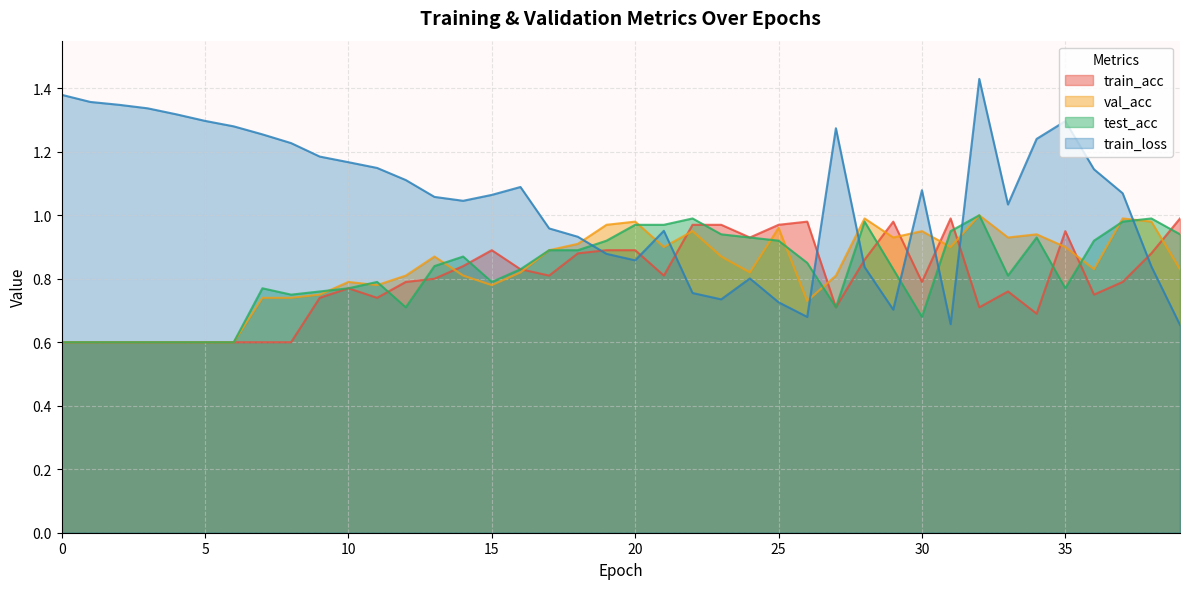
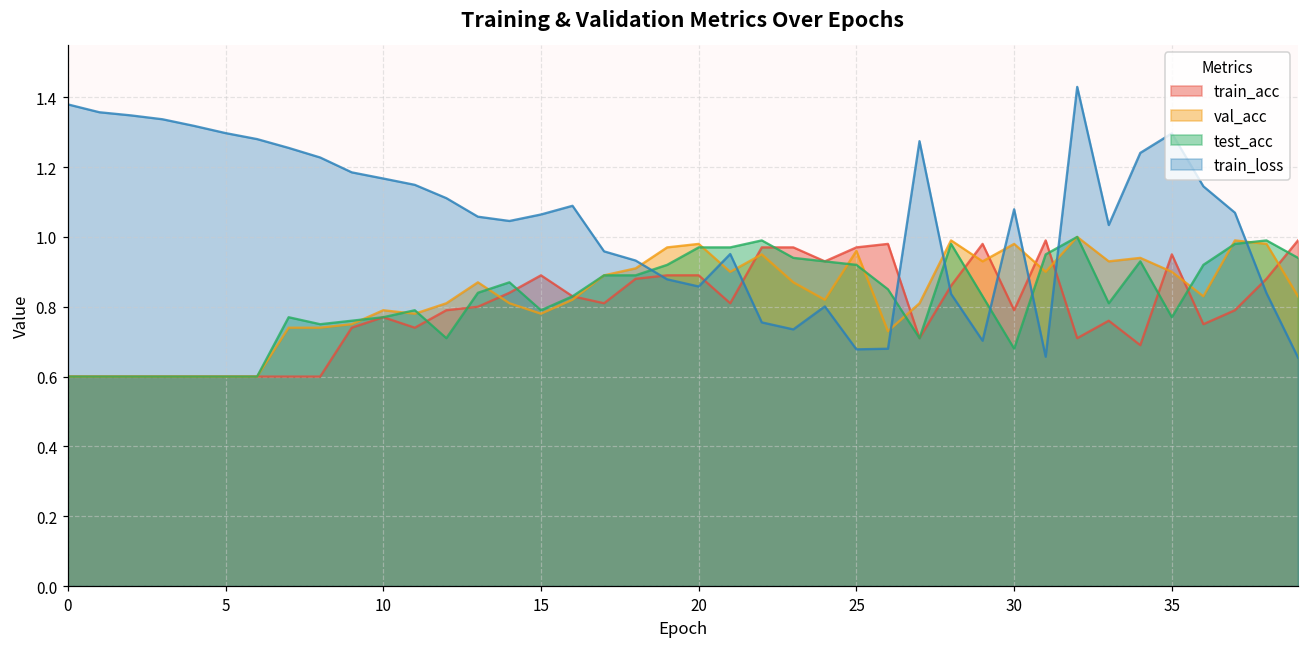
train_loss, 25: 0.73 -> 0.68
val_acc, 30: 0.95 -> 0.98
